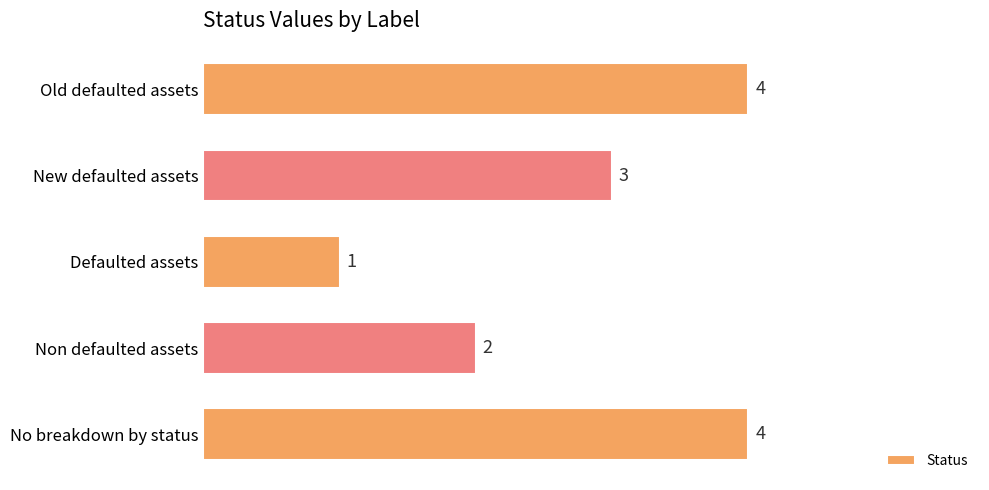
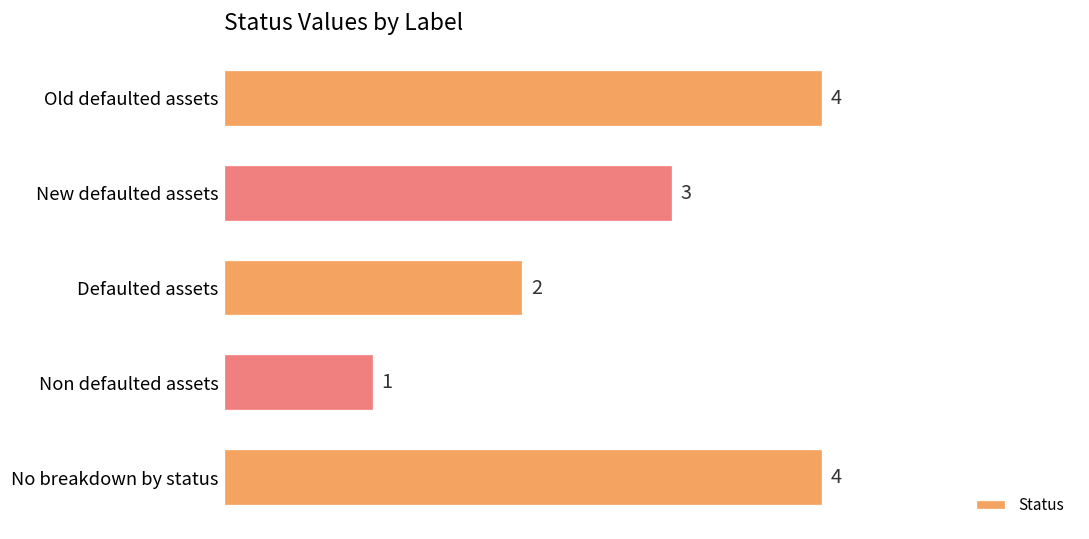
Defaulted assets: 1 -> 2
Non defaulted assets: 2 -> 1
